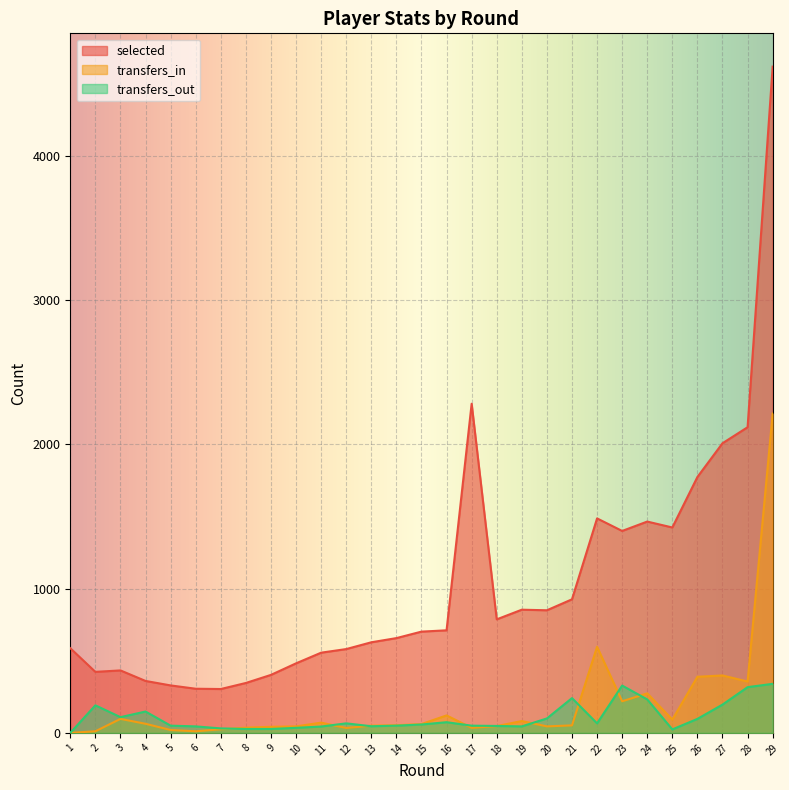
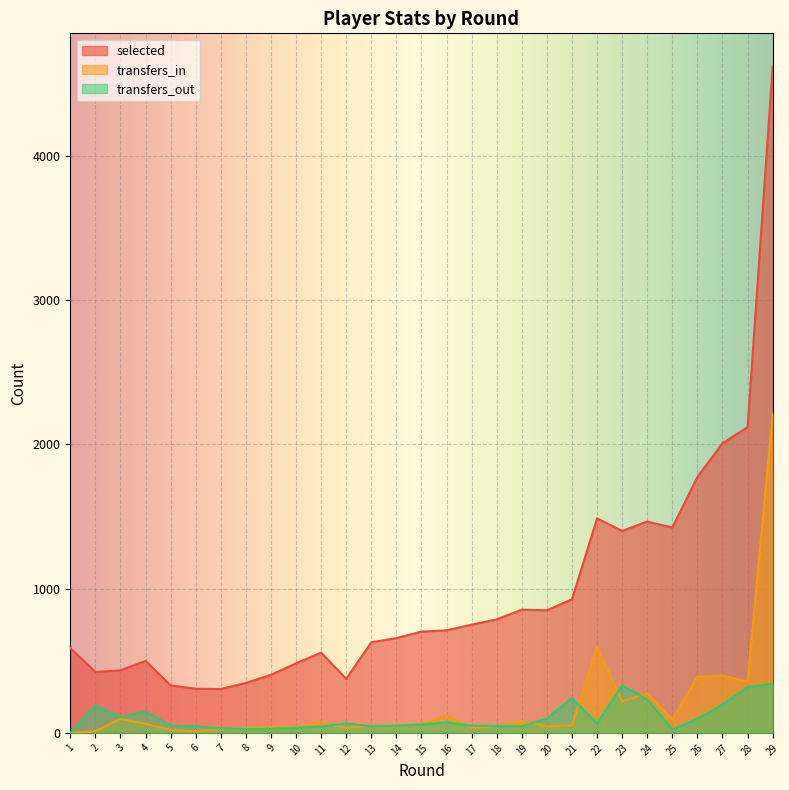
selected, 4: 360 -> 500
selected, 12: 580 -> 380
selected, 17: 2280 -> 750
